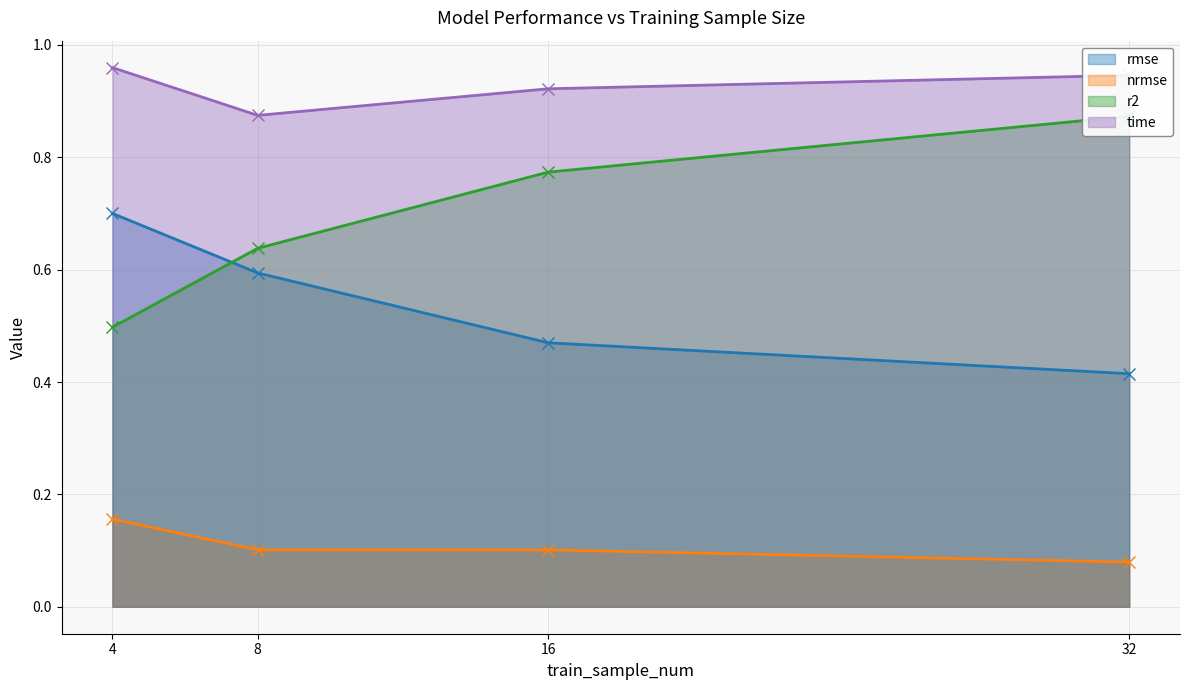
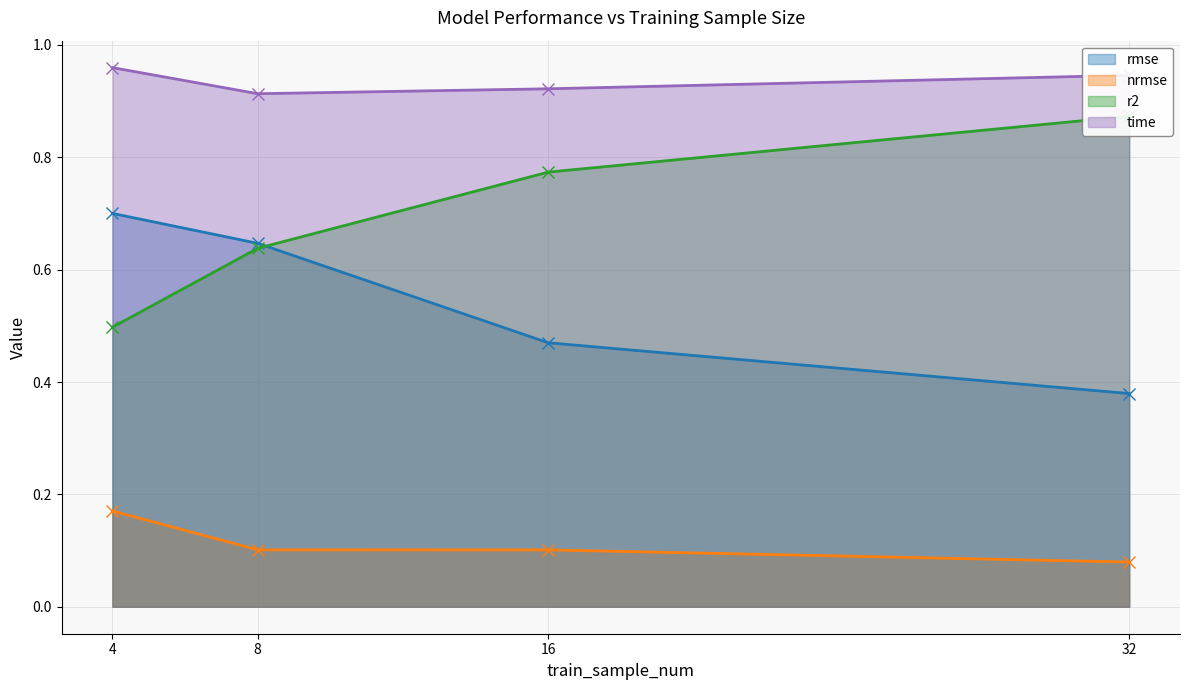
nrmse, 4: 0.16 -> 0.17
rmse, 8: 0.59 -> 0.65
time, 8: 0.87 -> 0.91
rmse, 32: 0.41 -> 0.38
